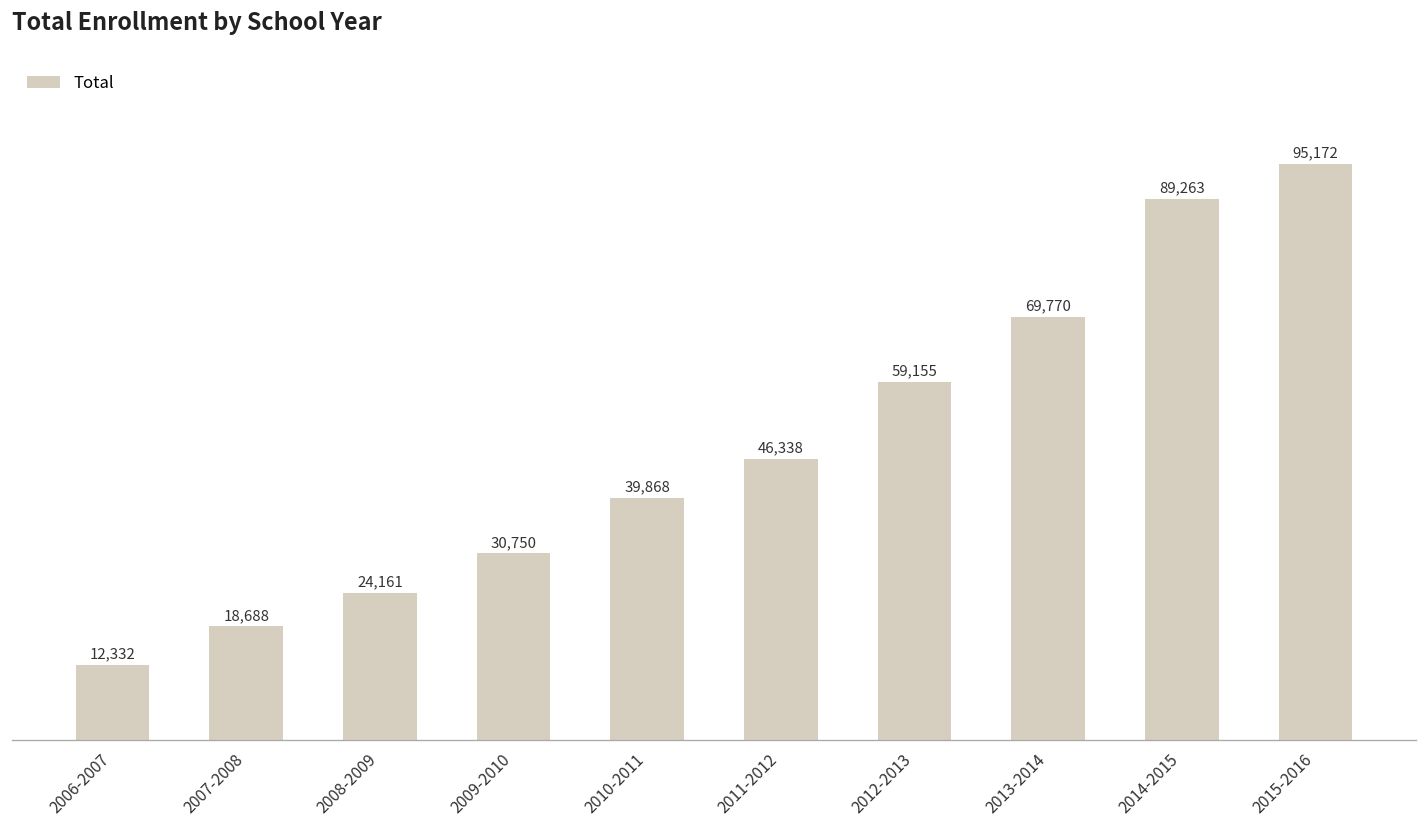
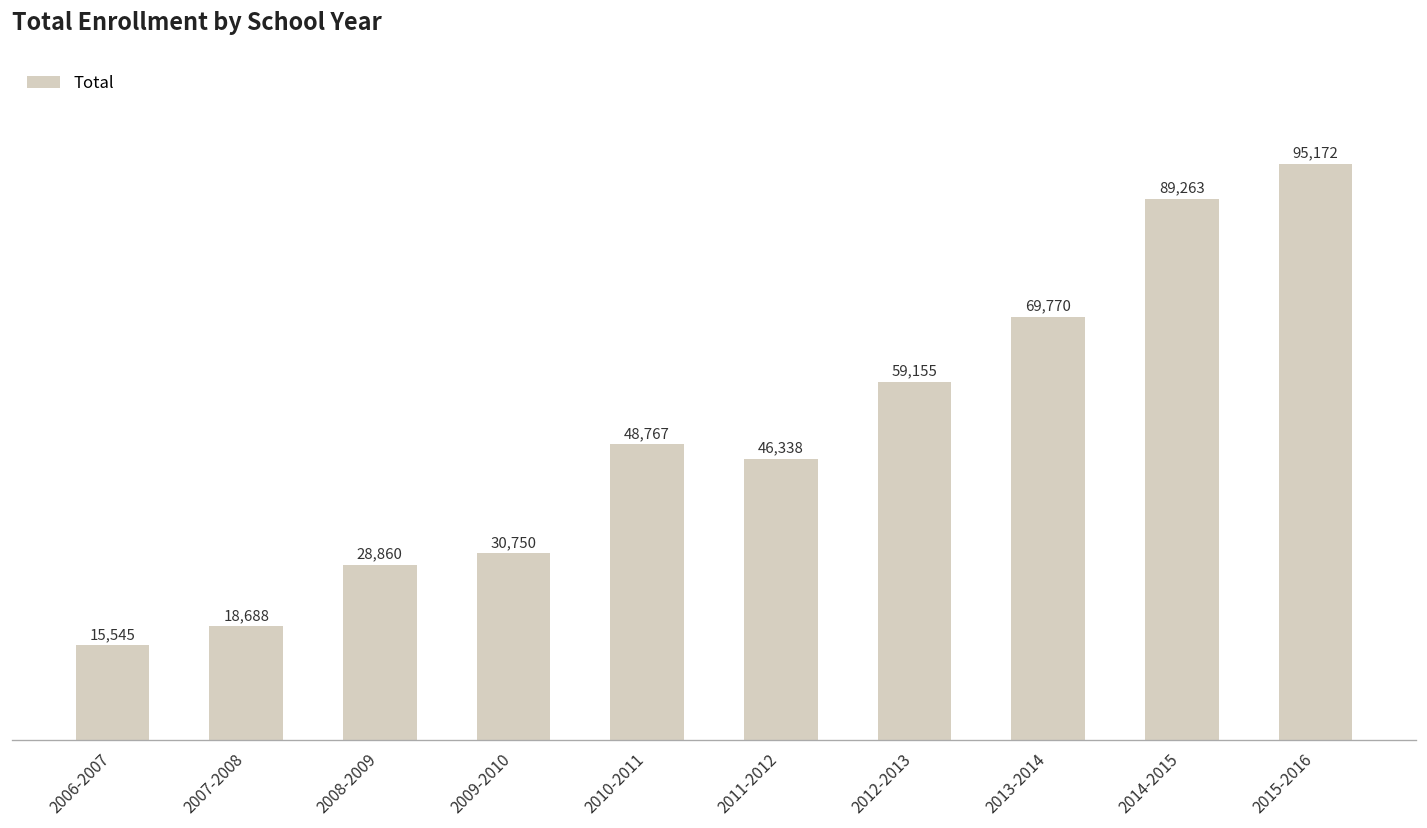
2006-2007: 12,332 -> 15,545
2008-2009: 24,161 -> 28,860
2010-2011: 39,868 -> 48,767
